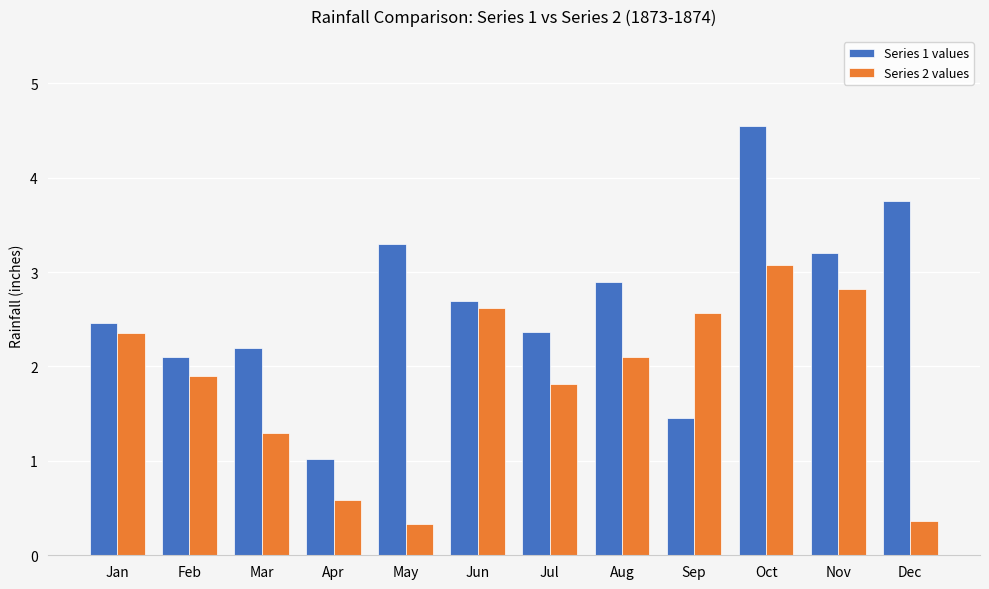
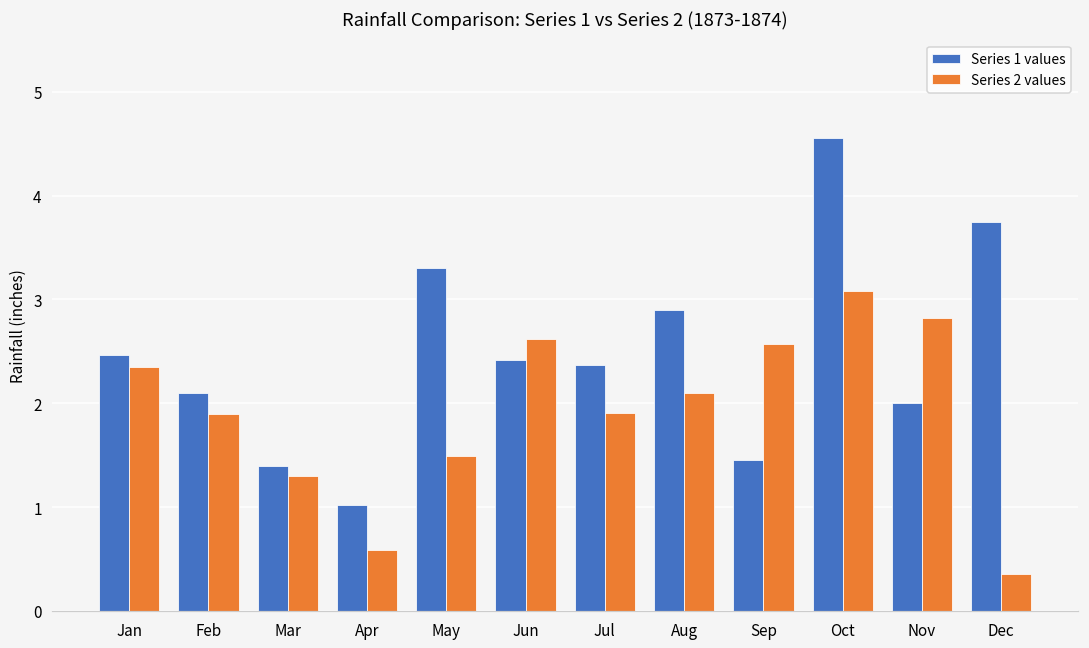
Series 1 values, Mar: 2.2 -> 1.4
Series 2 values, May: 0.3 -> 1.5
Series 1 values, Jun: 2.7 -> 2.4
Series 2 values, Jul: 1.8 -> 1.9
Series 1 values, Nov: 3.2 -> 2.0
